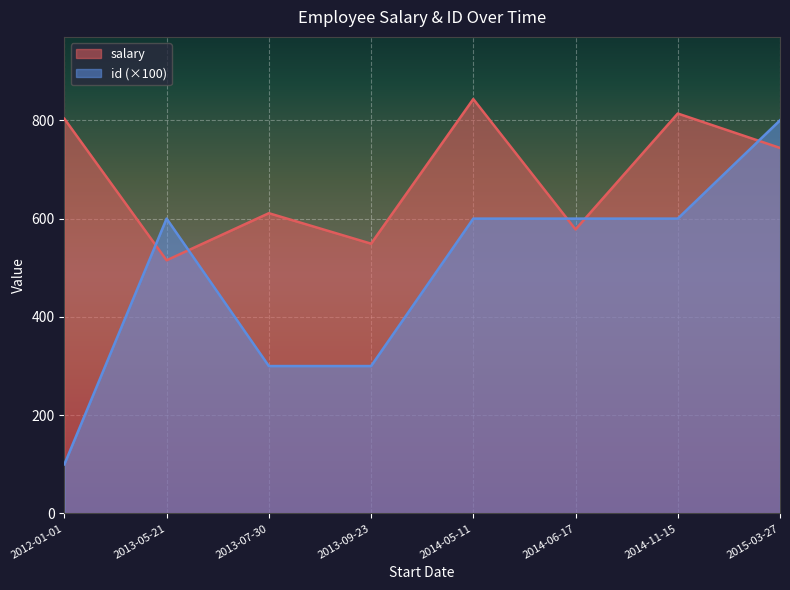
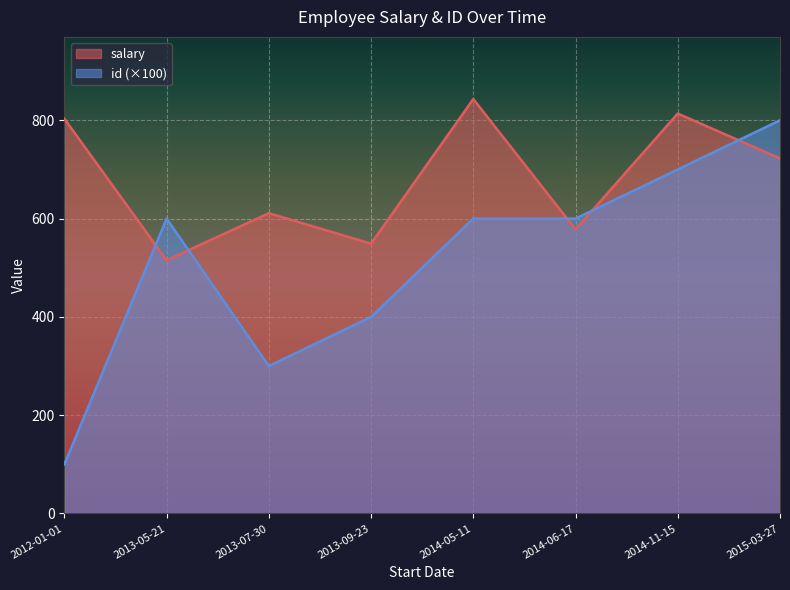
id (×100), 2013-09-23: 300 -> 400
id (×100), 2014-11-15: 600 -> 700
salary, 2015-03-27: 740 -> 720
